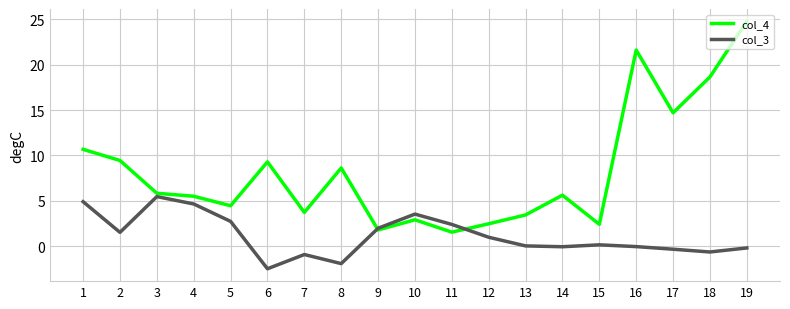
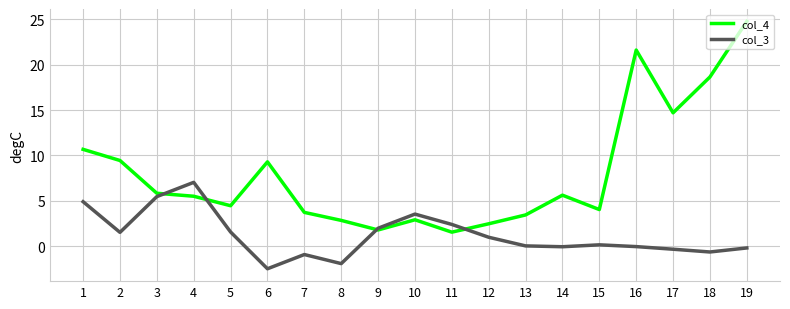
col_3, 4: 5 -> 7
col_3, 5: 3 -> 2
col_4, 8: 9 -> 3
col_4, 15: 2 -> 4
